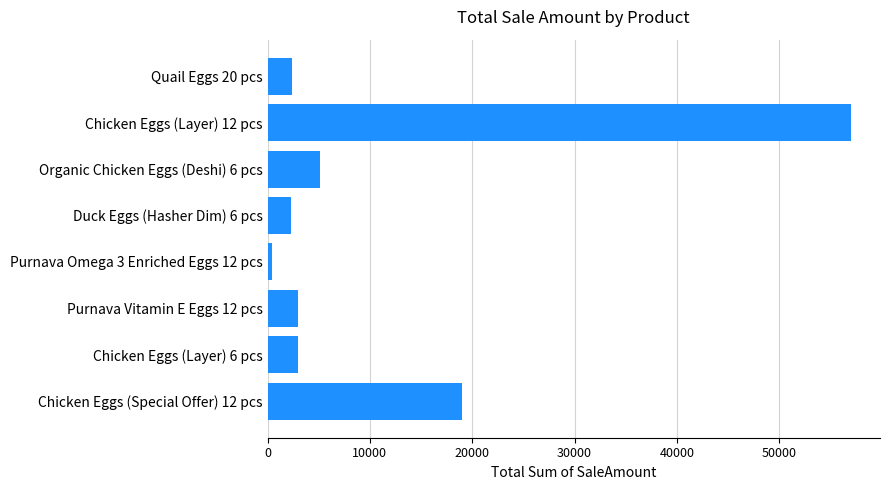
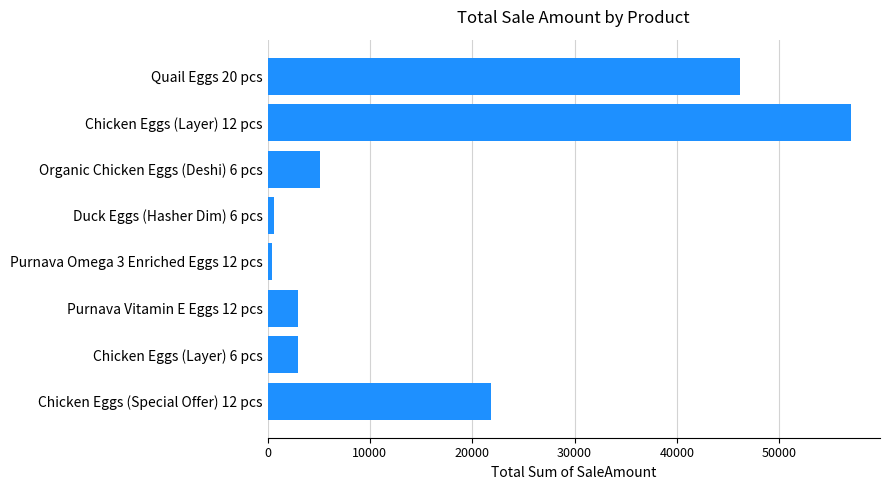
Quail Eggs 20 pcs: 2300 -> 46100
Duck Eggs (Hasher Dim) 6 pcs: 2300 -> 700
Chicken Eggs (Special Offer) 12 pcs: 19000 -> 21800
